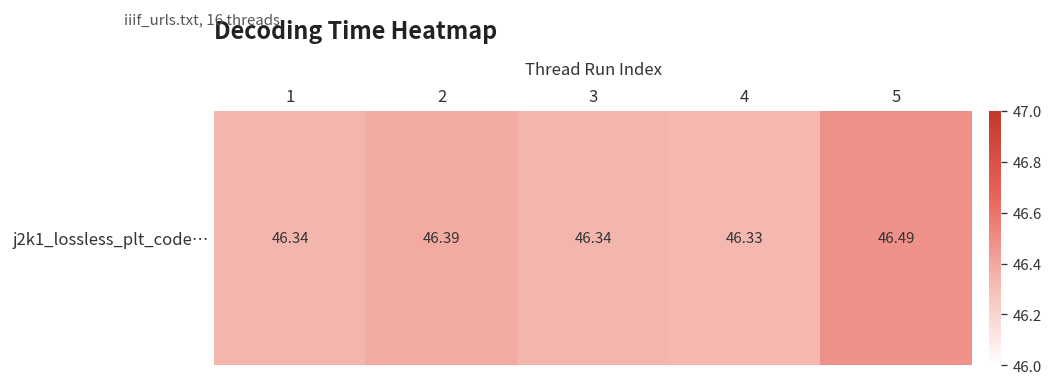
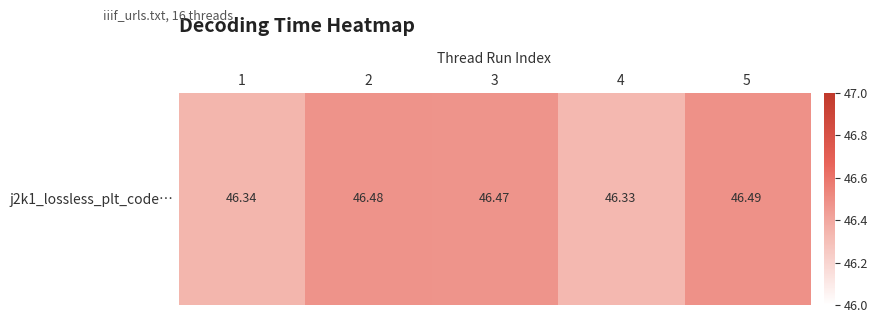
j2k1_lossless_plt_code…, 2: 46.39 -> 46.48
j2k1_lossless_plt_code…, 3: 46.34 -> 46.47
